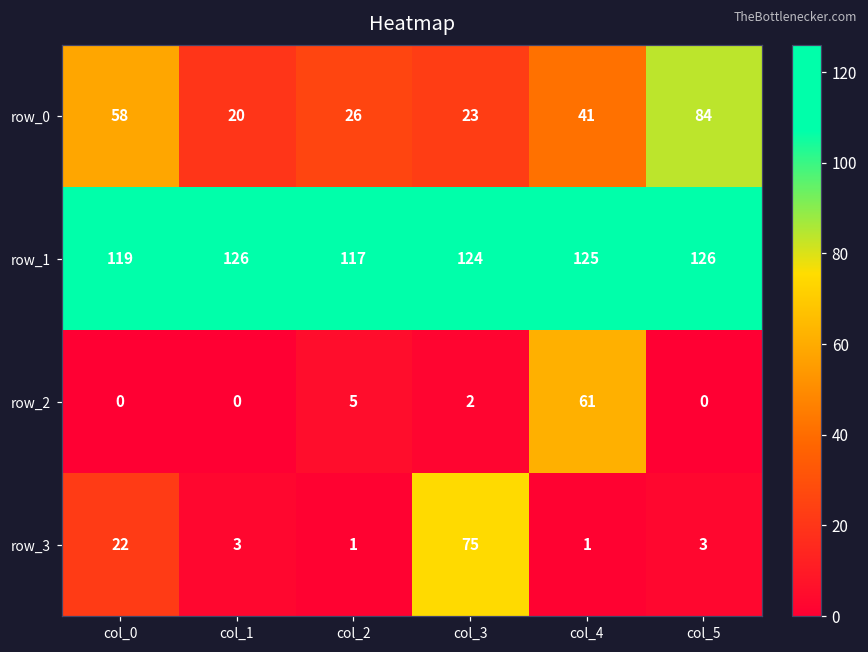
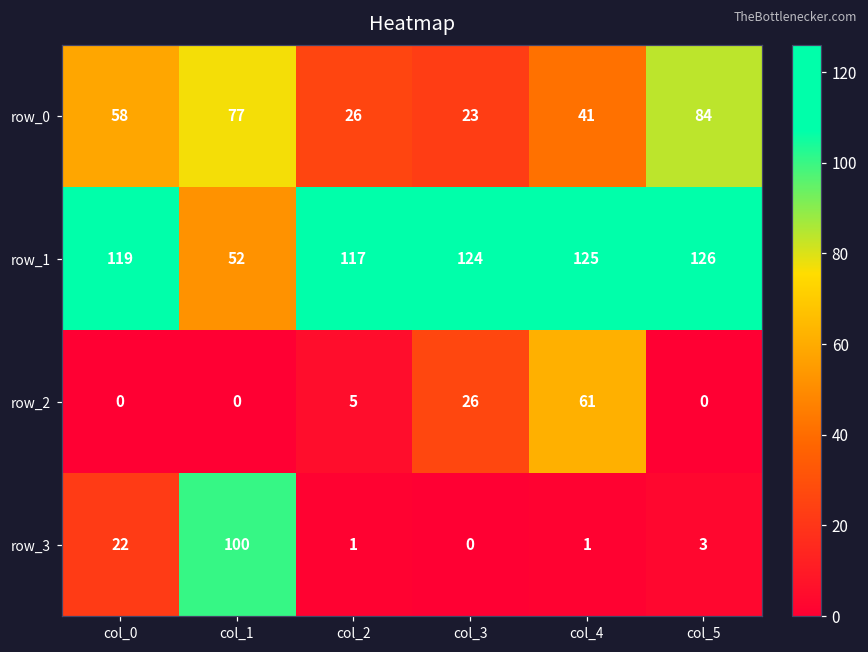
row_0, col_1: 20 -> 77
row_1, col_1: 126 -> 52
row_2, col_3: 2 -> 26
row_3, col_1: 3 -> 100
row_3, col_3: 75 -> 0
